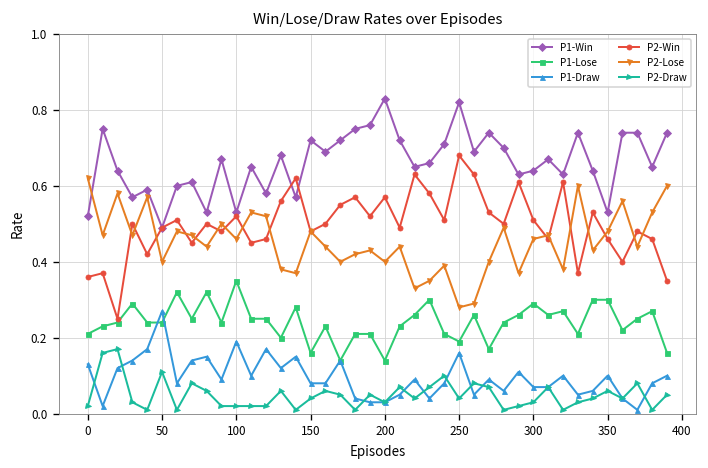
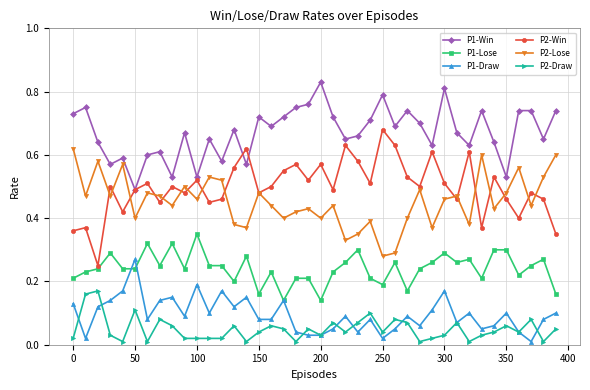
P1-Win, 0: 0.52 -> 0.73
P1-Win, 250: 0.82 -> 0.79
P1-Draw, 250: 0.16 -> 0.02
P1-Win, 300: 0.64 -> 0.81
P1-Draw, 300: 0.07 -> 0.17
